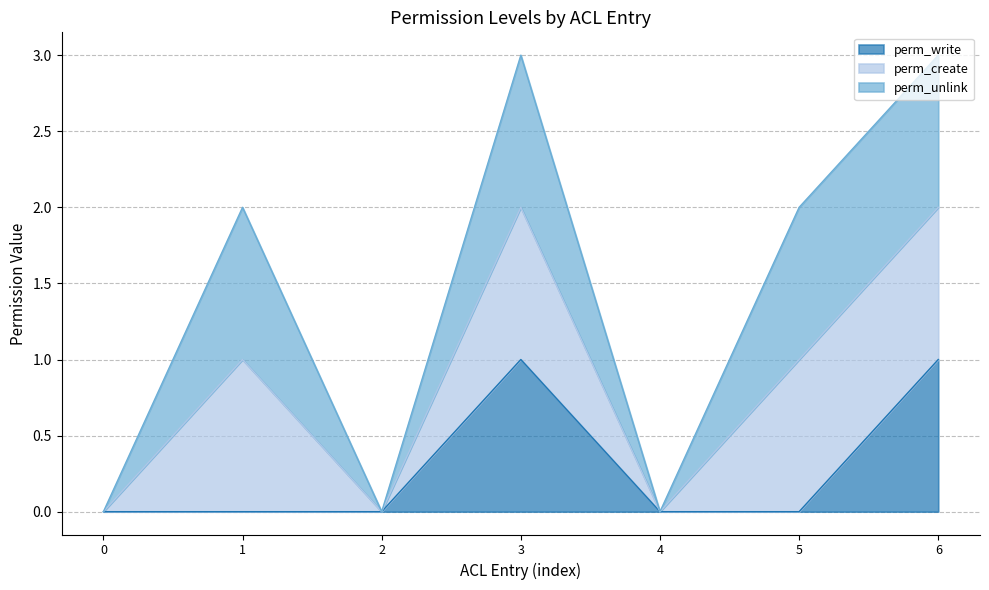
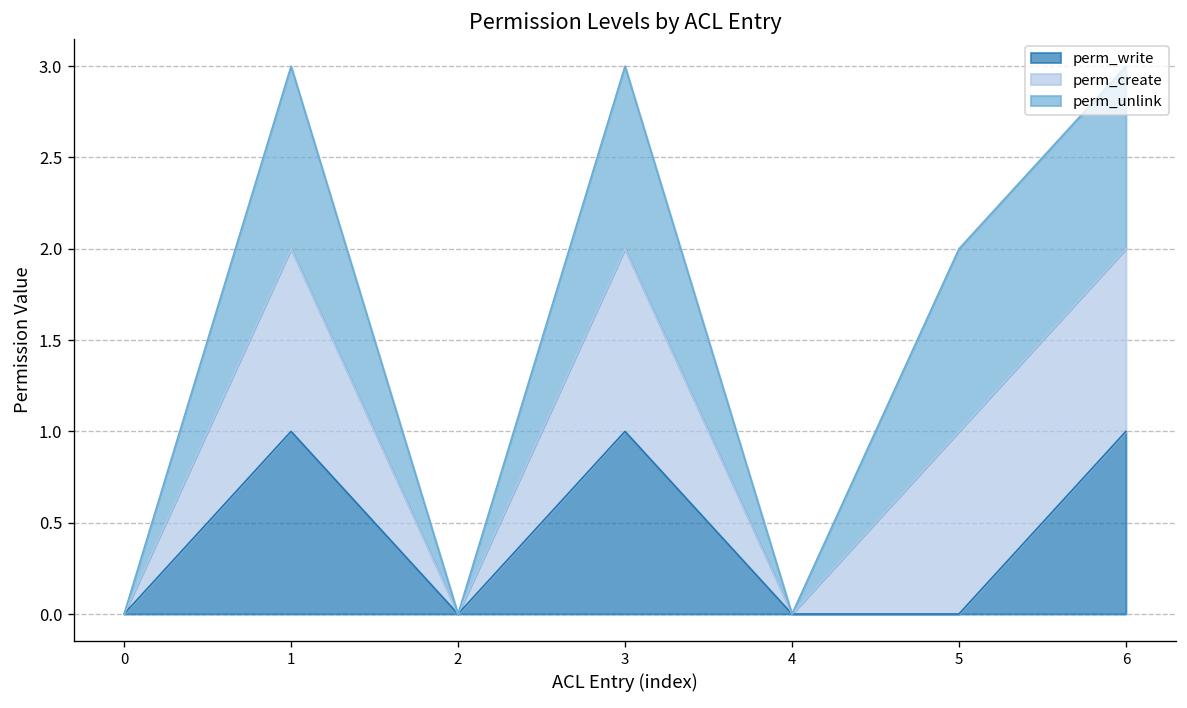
perm_write, 1: 0 -> 1
